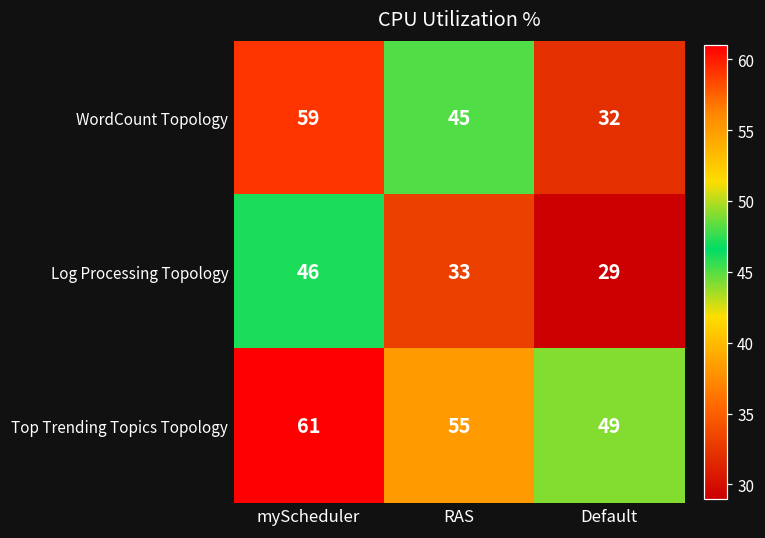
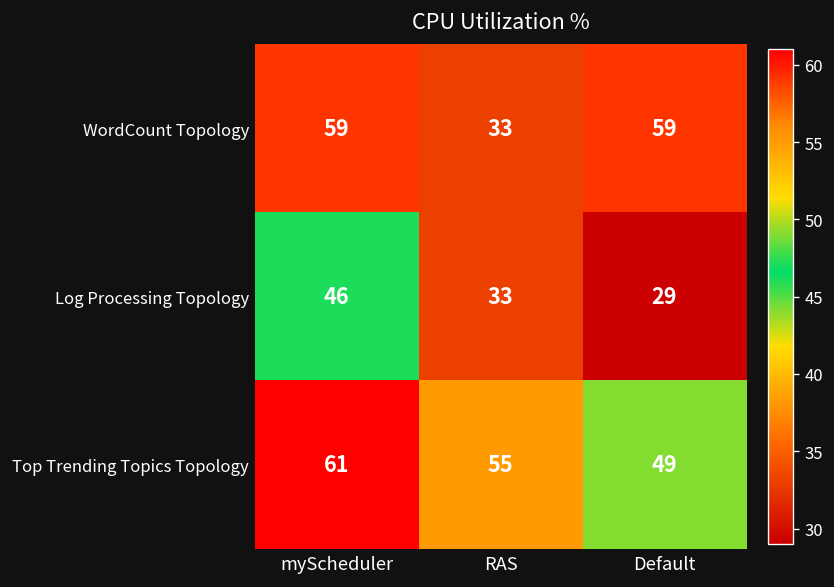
WordCount Topology, RAS: 45 -> 33
WordCount Topology, Default: 32 -> 59
